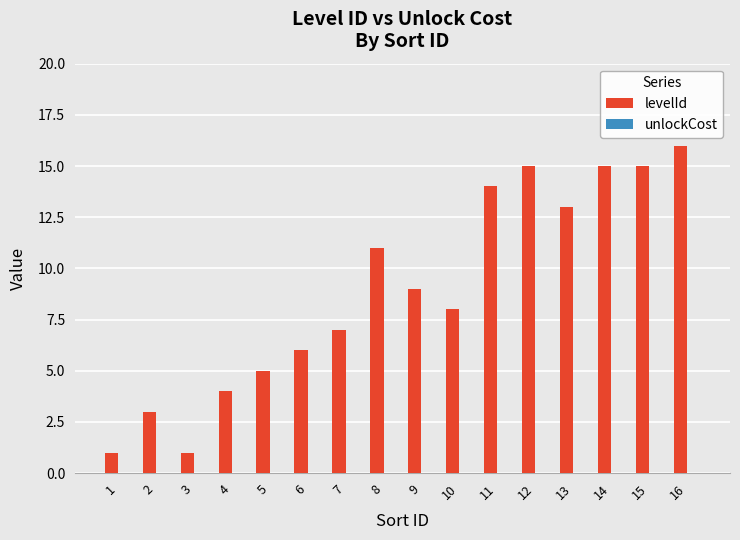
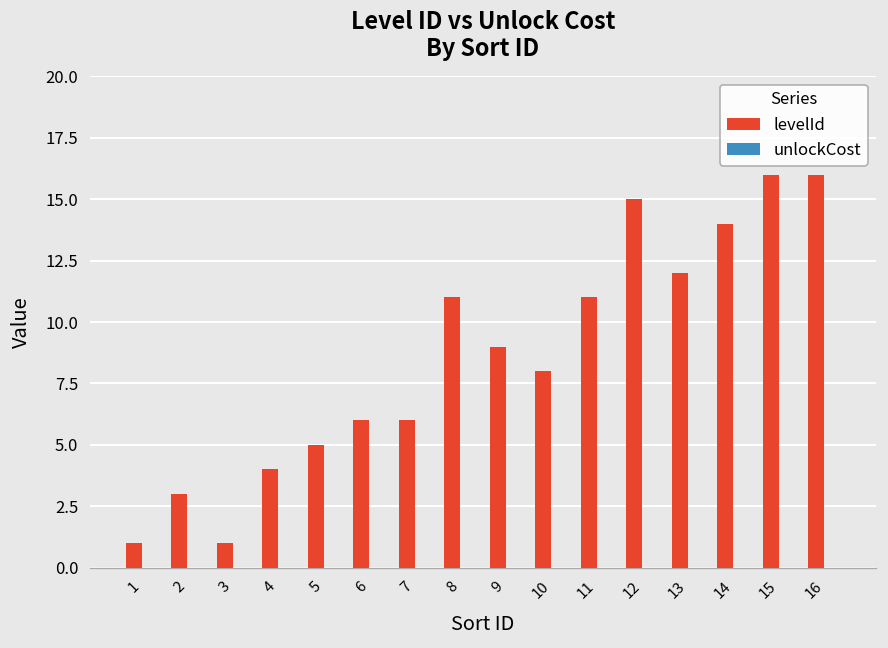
levelId, 7: 7 -> 6
levelId, 11: 14 -> 11
levelId, 13: 13 -> 12
levelId, 14: 15 -> 14
levelId, 15: 15 -> 16
